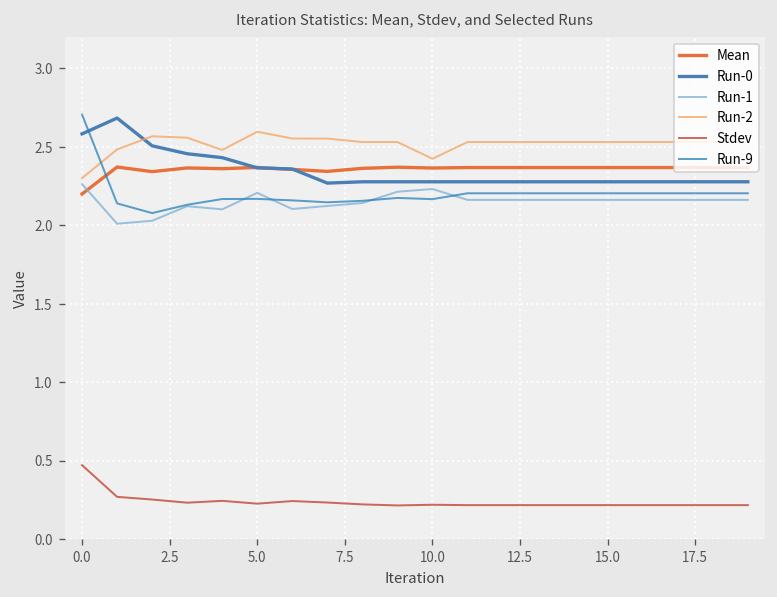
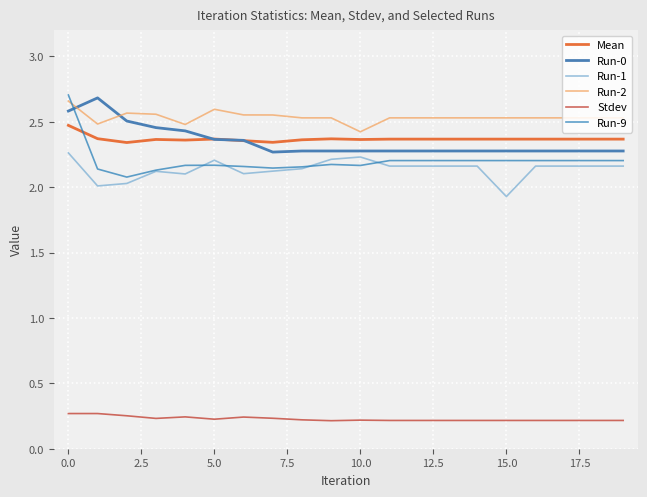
Mean, 0.0: 2.20 -> 2.47
Run-2, 0.0: 2.30 -> 2.66
Stdev, 0.0: 0.47 -> 0.27
Run-1, 15.0: 2.16 -> 1.93
